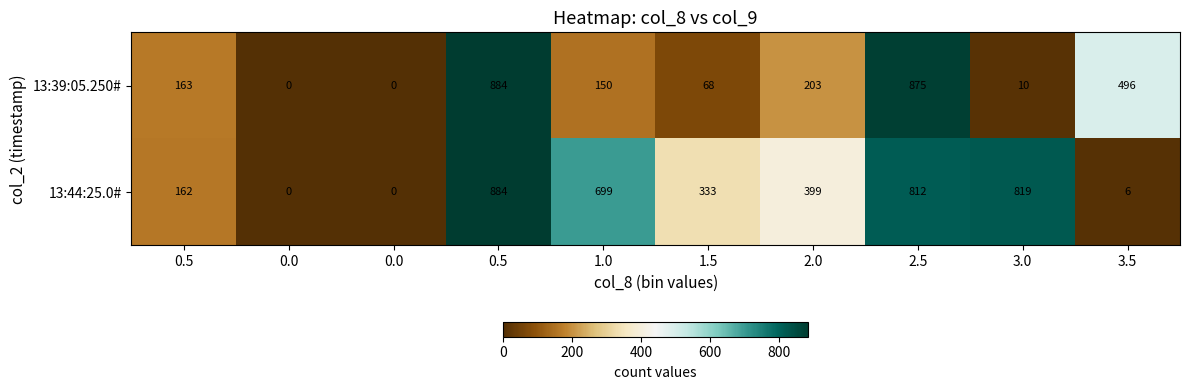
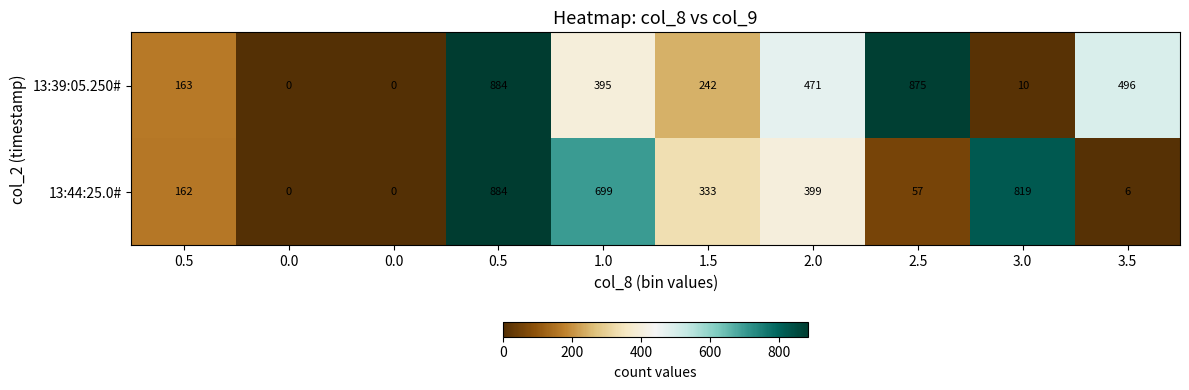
13:39:05.250#, 1.0: 150 -> 395
13:39:05.250#, 1.5: 68 -> 242
13:39:05.250#, 2.0: 203 -> 471
13:44:25.0#, 2.5: 812 -> 57
